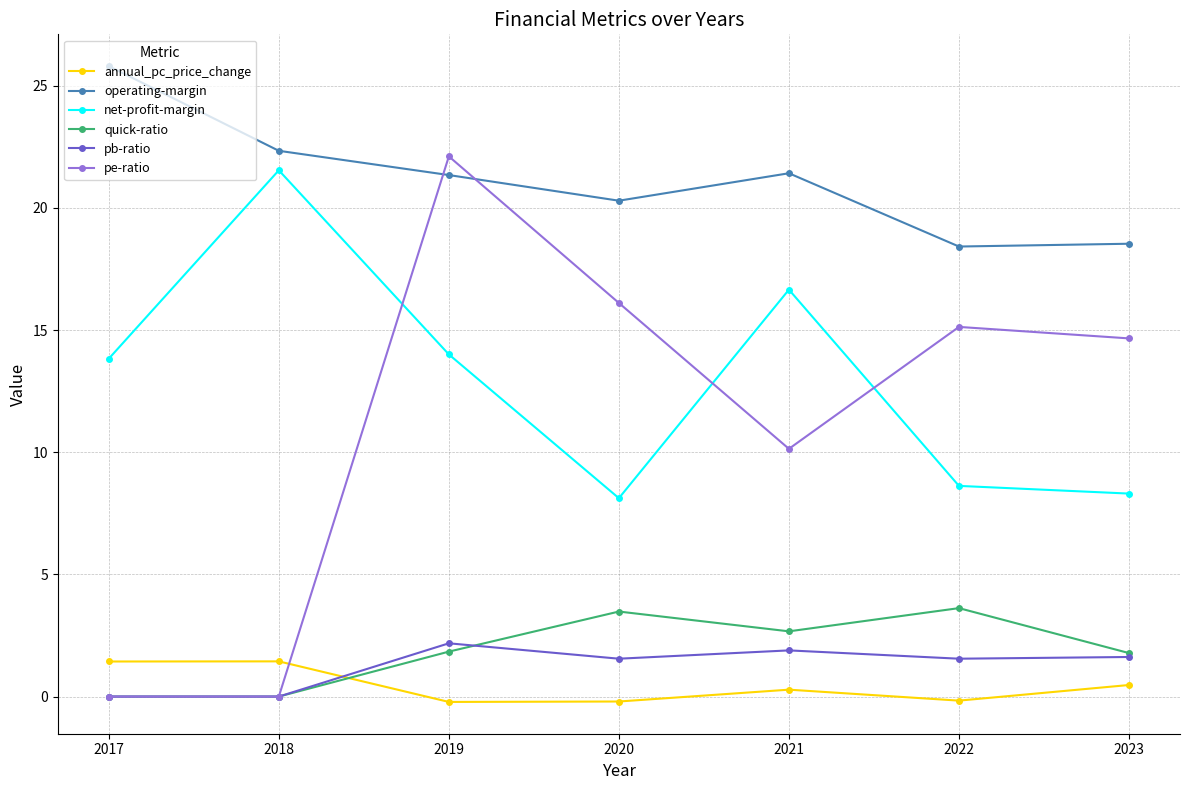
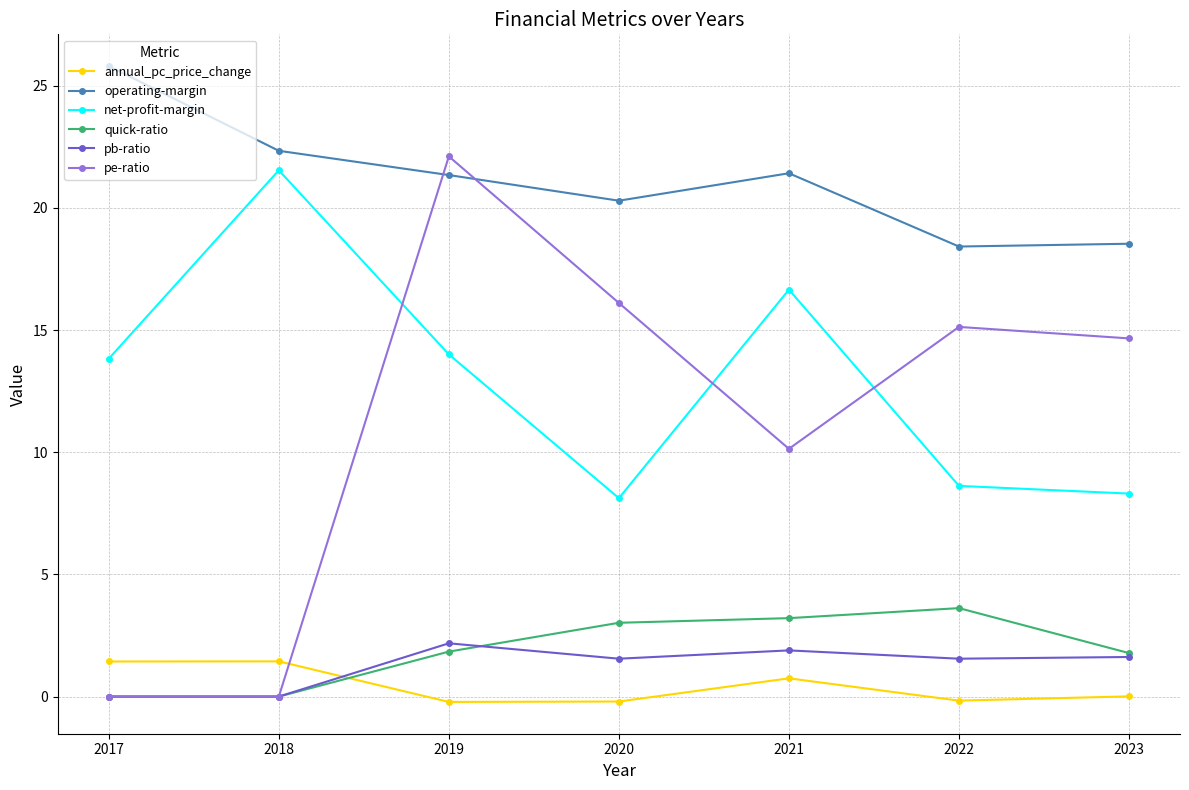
quick-ratio, 2020: 3.5 -> 3.0
annual_pc_price_change, 2021: 0.3 -> 0.7
quick-ratio, 2021: 2.7 -> 3.2
annual_pc_price_change, 2023: 0.5 -> 0.0
